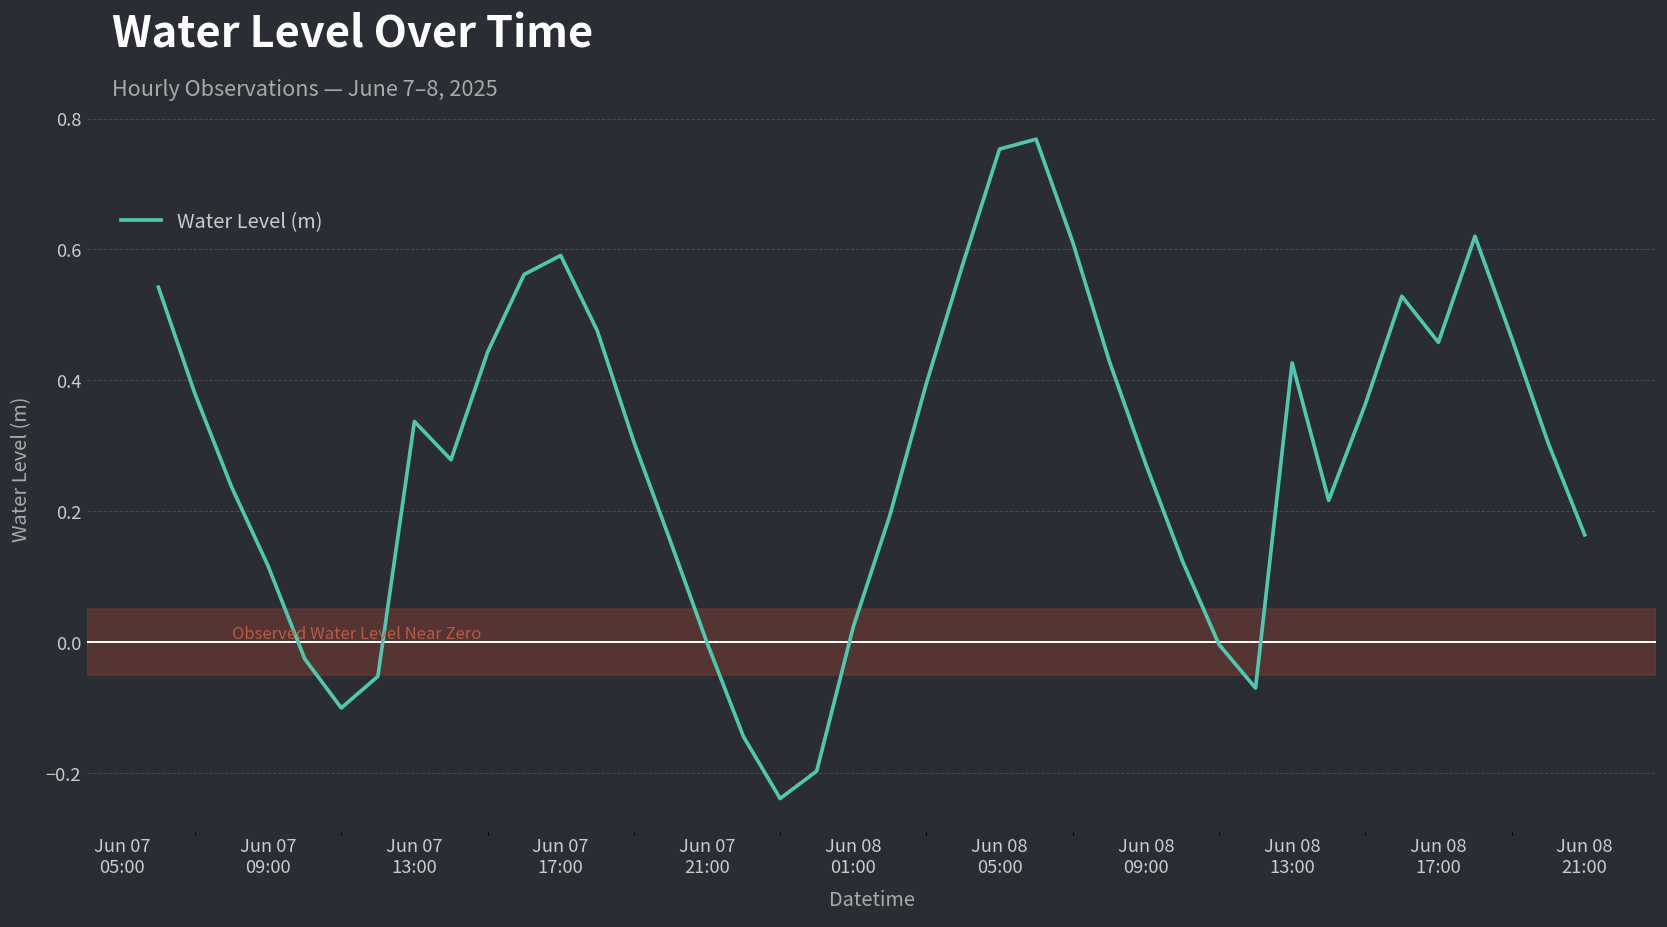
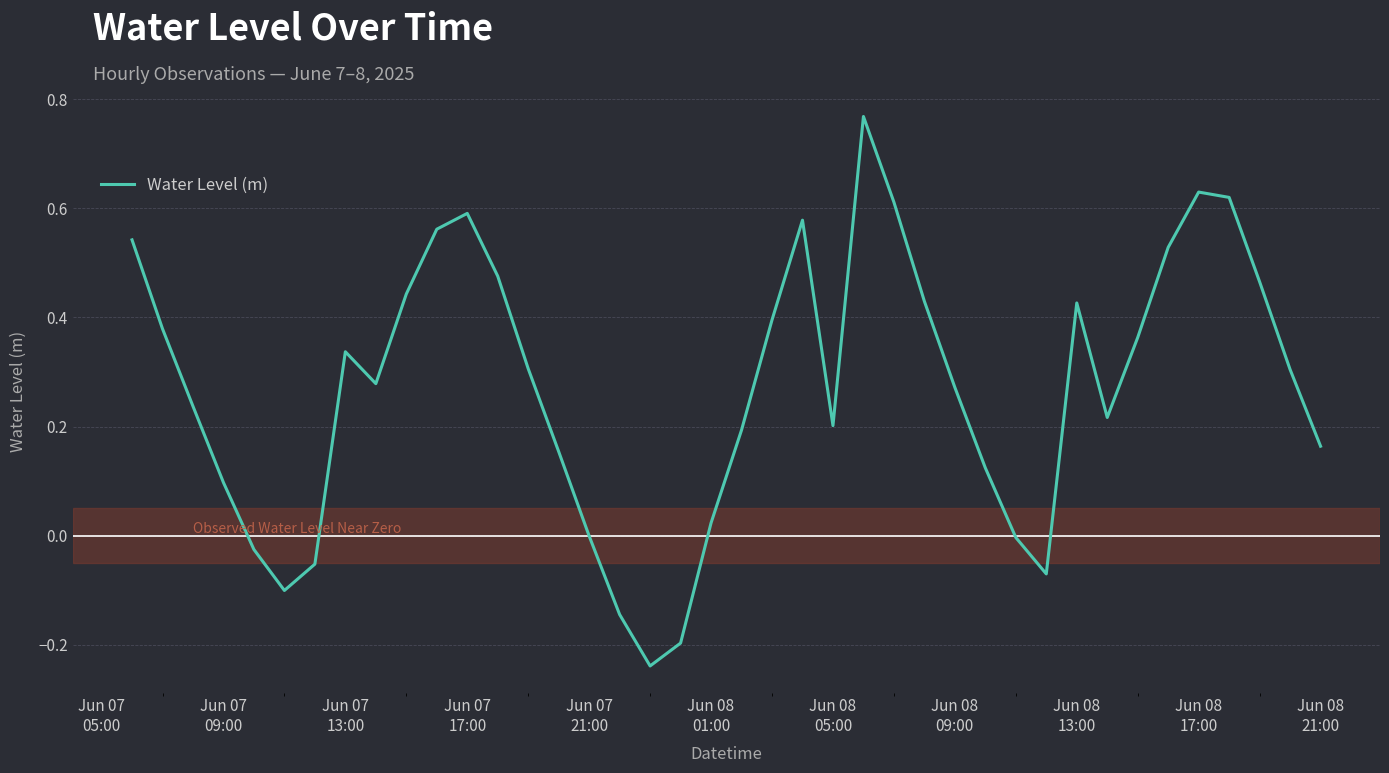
Jun 07 09:00: 0.12 -> 0.10
Jun 08 05:00: 0.75 -> 0.20
Jun 08 17:00: 0.46 -> 0.63
